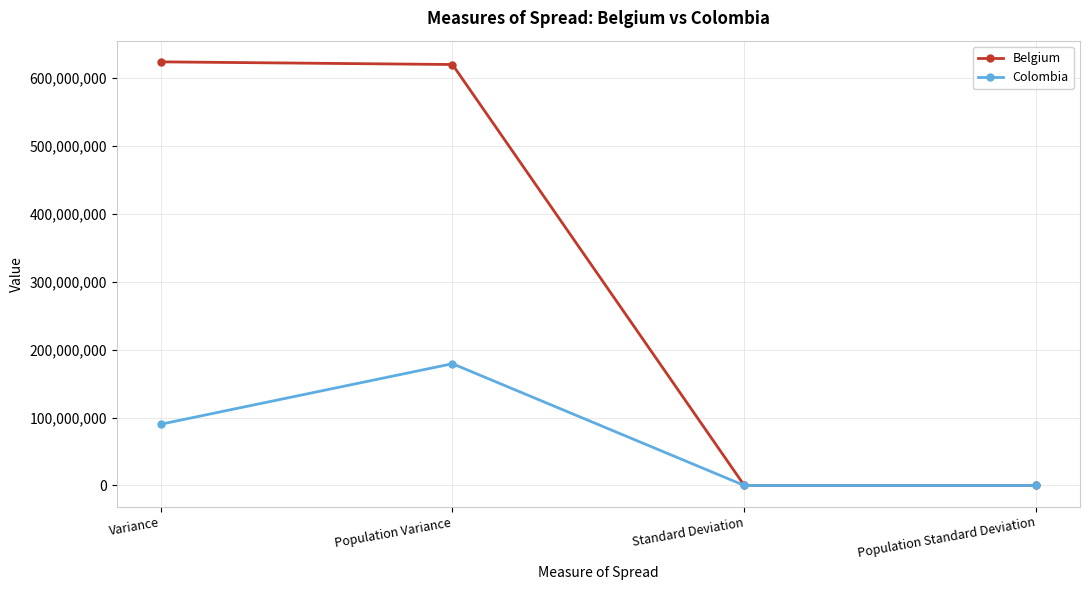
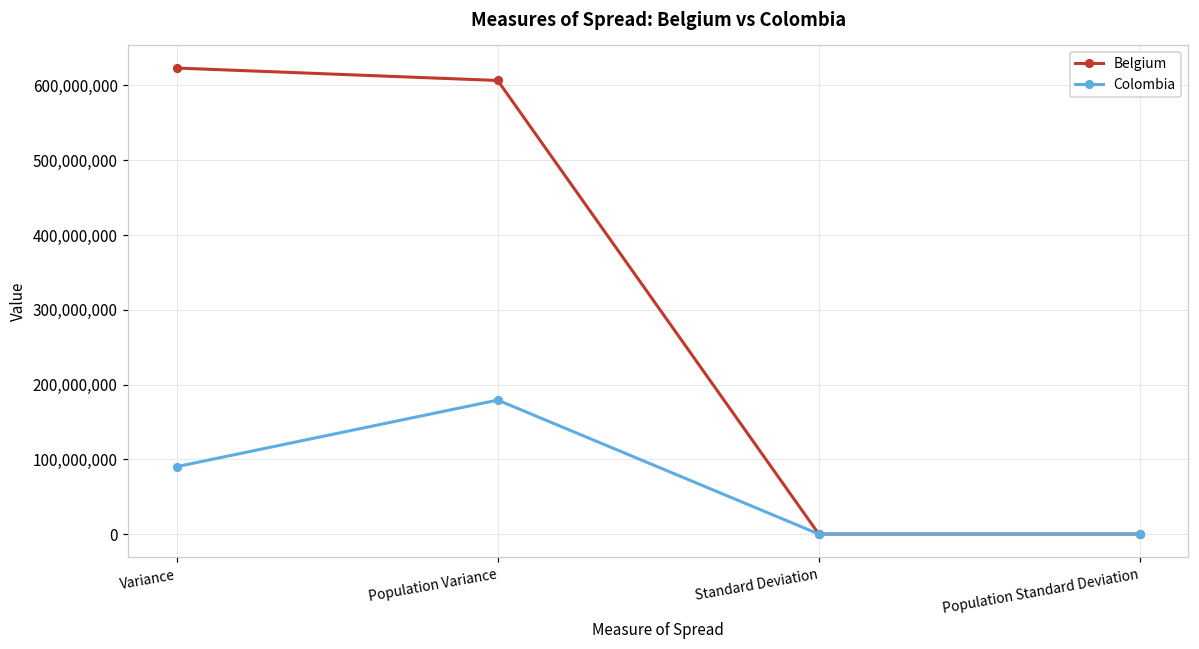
Belgium, Population Variance: 620,000,000 -> 610,000,000
